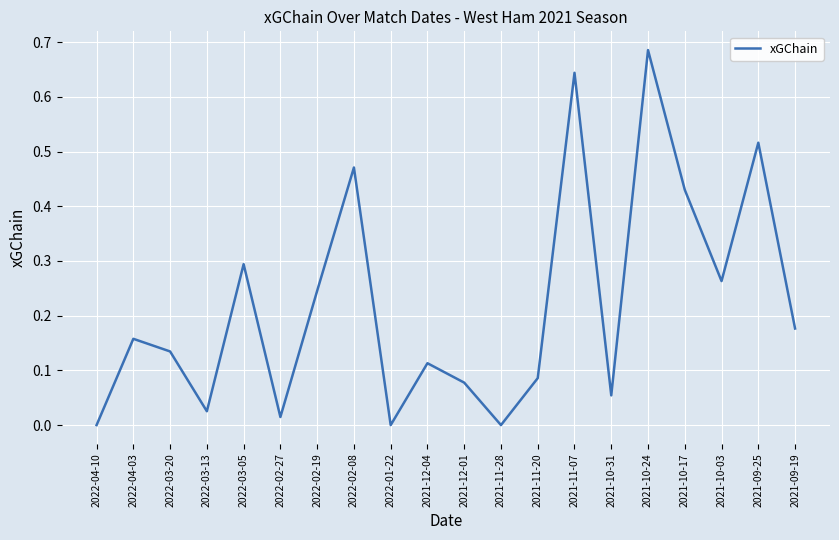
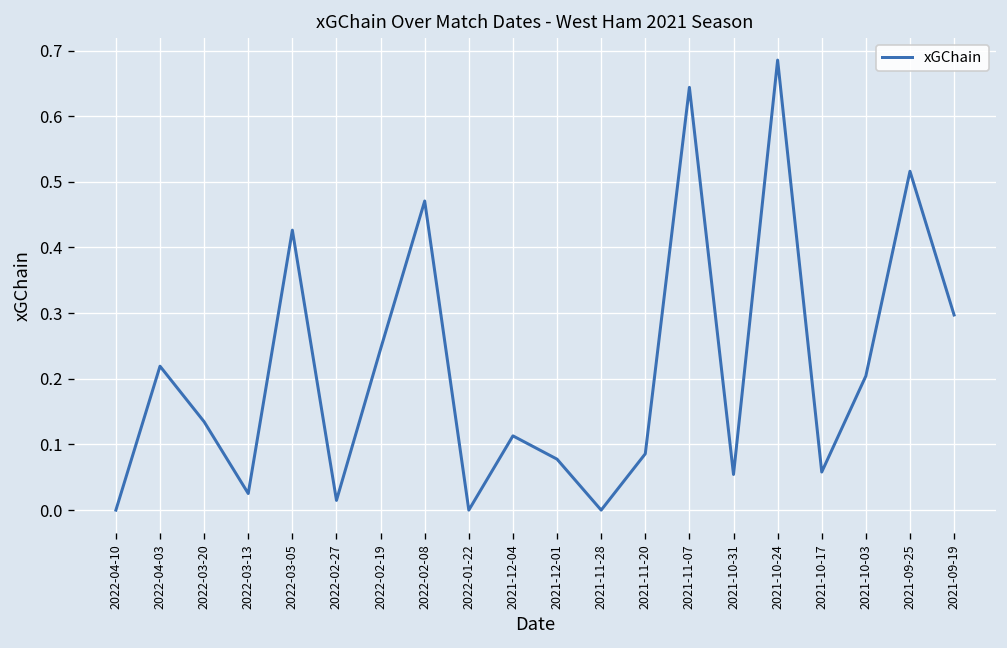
2022-04-03: 0.16 -> 0.22
2022-03-05: 0.29 -> 0.43
2021-10-17: 0.43 -> 0.06
2021-10-03: 0.26 -> 0.20
2021-09-19: 0.18 -> 0.30
